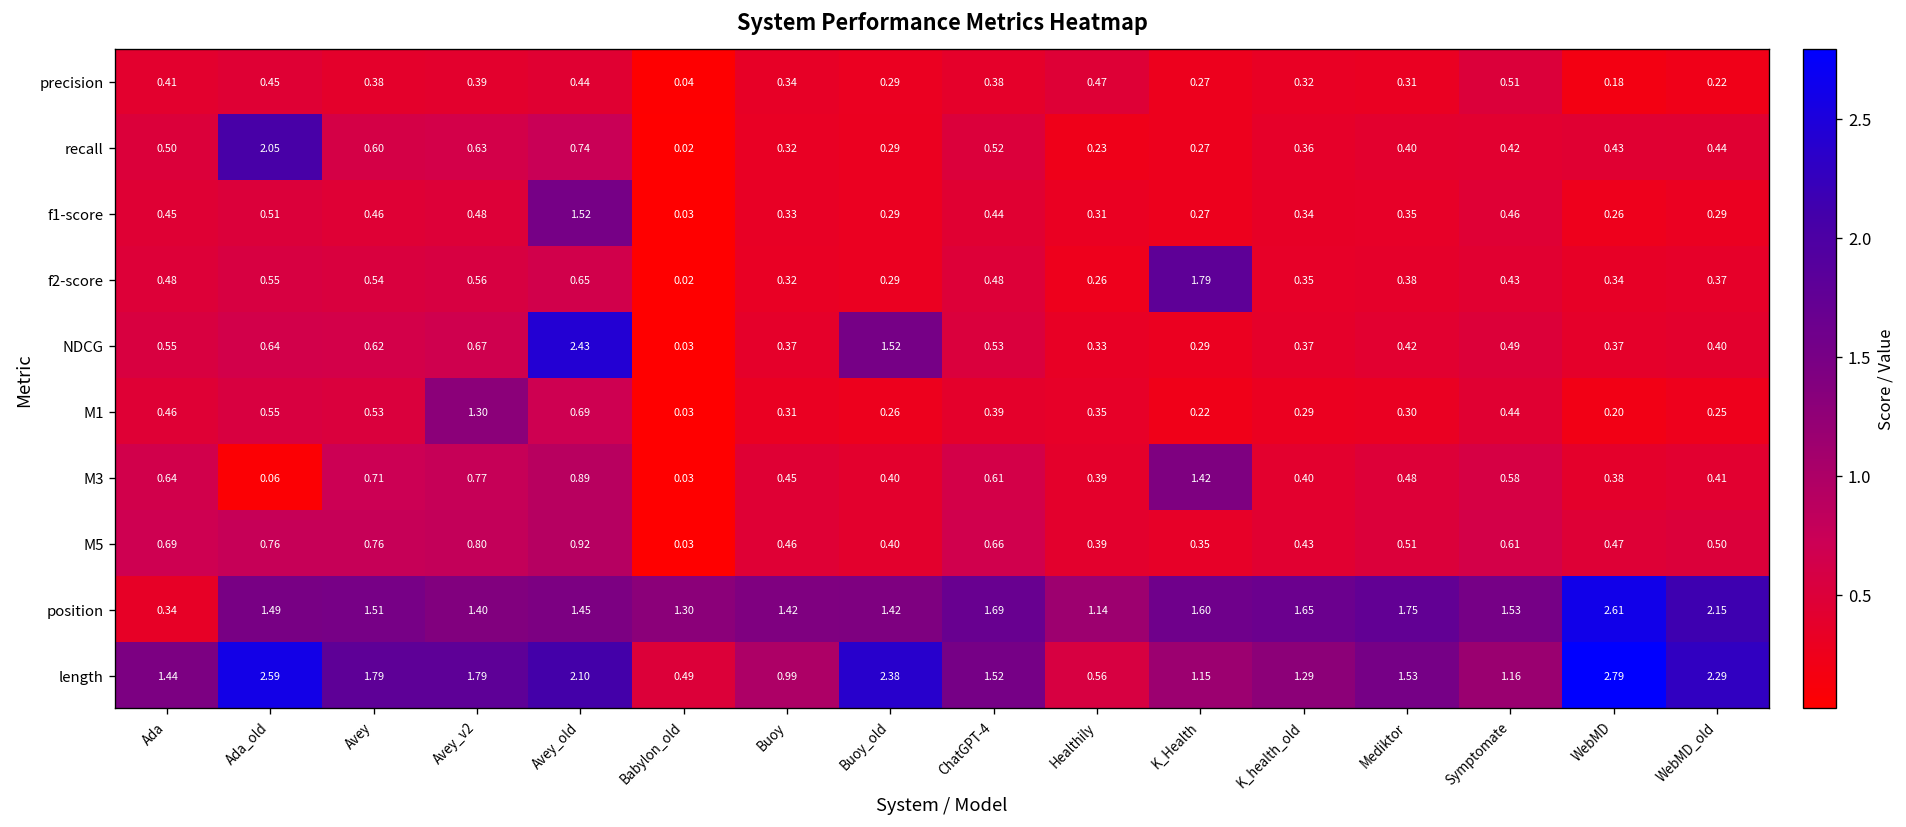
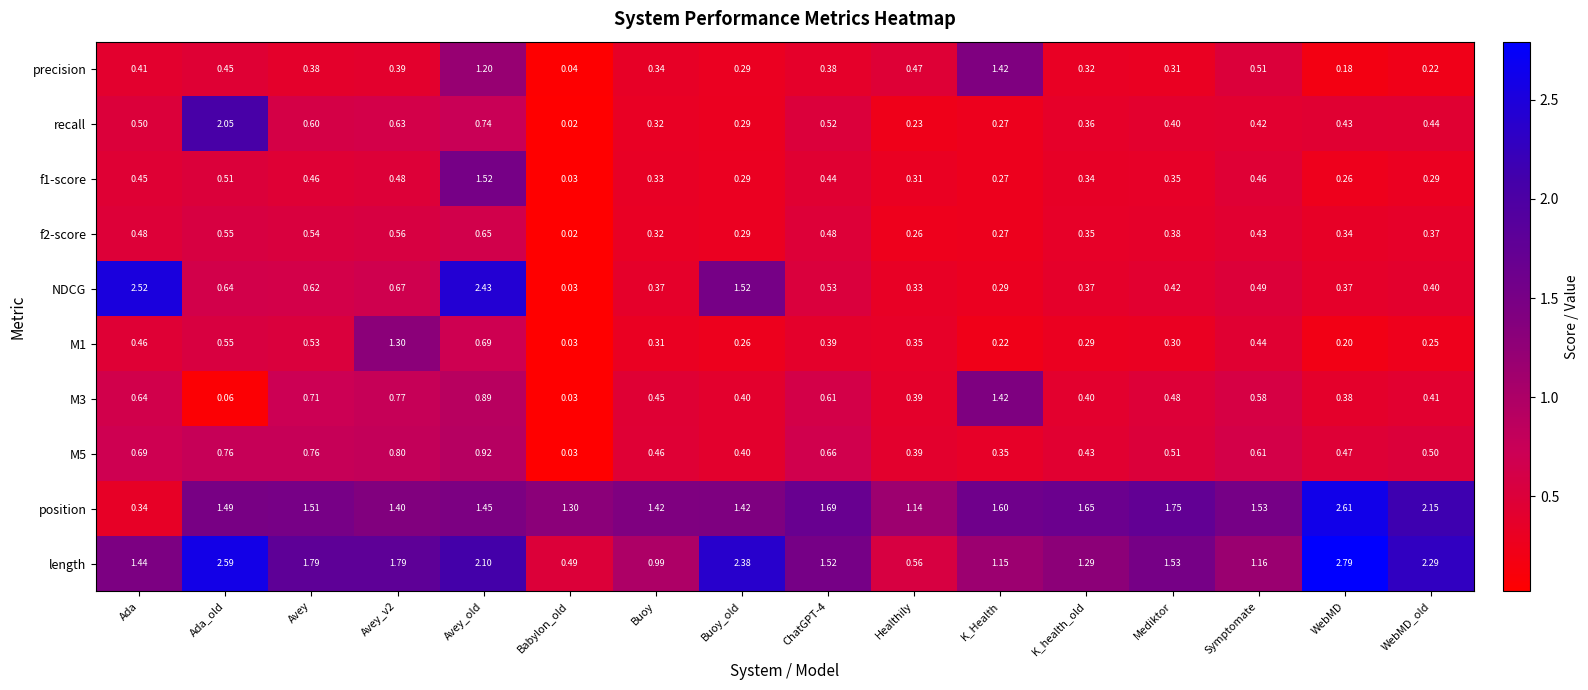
precision, Avey_old: 0.44 -> 1.20
precision, K_Health: 0.27 -> 1.42
f2-score, K_Health: 1.79 -> 0.27
NDCG, Ada: 0.55 -> 2.52
